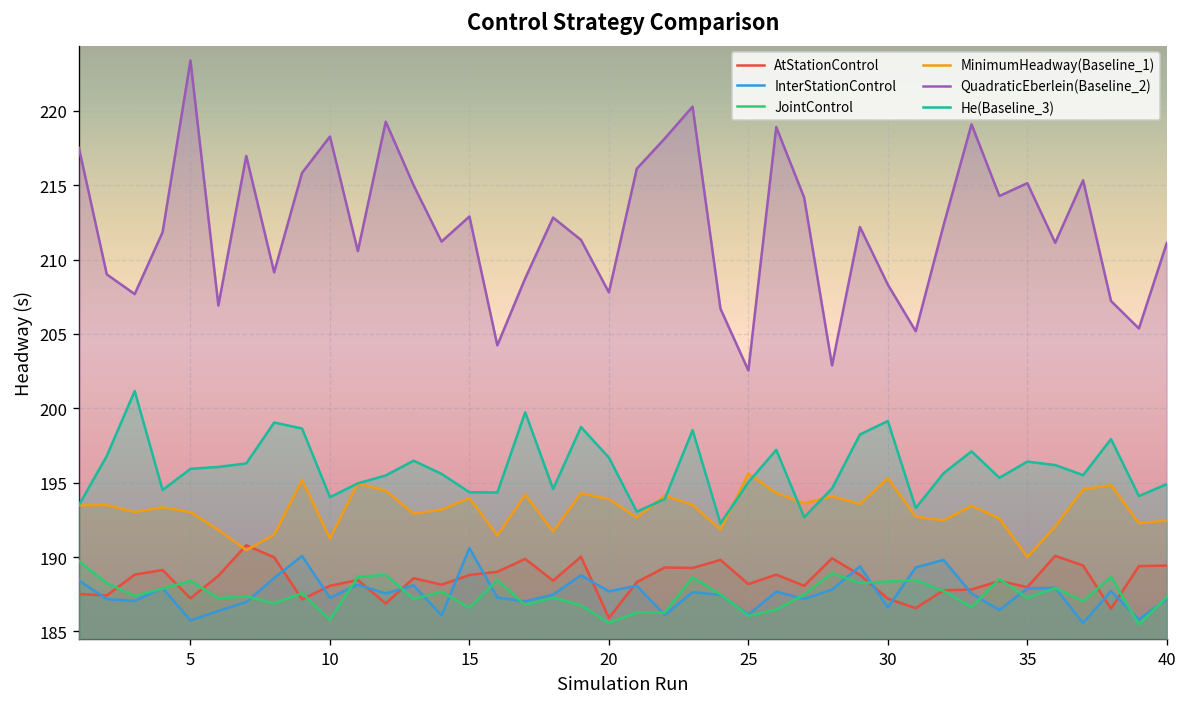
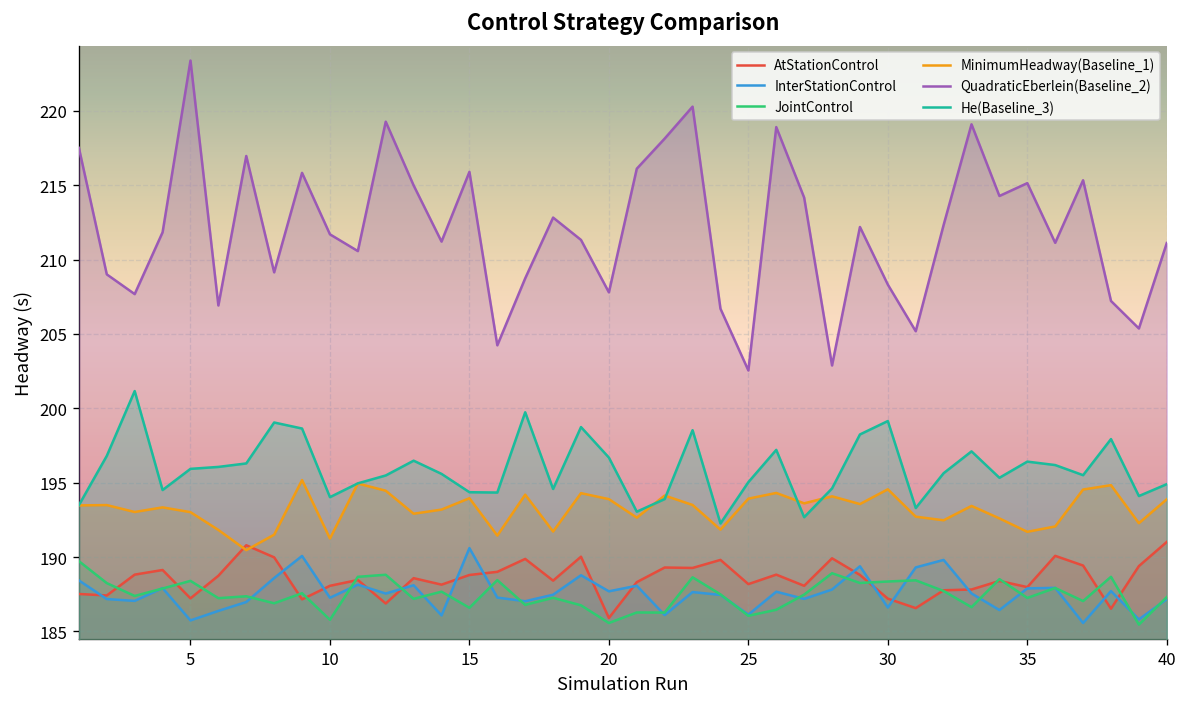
QuadraticEberlein(Baseline_2), 10: 218.3 -> 211.7
QuadraticEberlein(Baseline_2), 15: 212.9 -> 215.9
MinimumHeadway(Baseline_1), 25: 195.6 -> 193.9
MinimumHeadway(Baseline_1), 30: 195.3 -> 194.6
MinimumHeadway(Baseline_1), 35: 190.0 -> 191.7
AtStationControl, 40: 189.4 -> 191.0
MinimumHeadway(Baseline_1), 40: 192.5 -> 193.9
